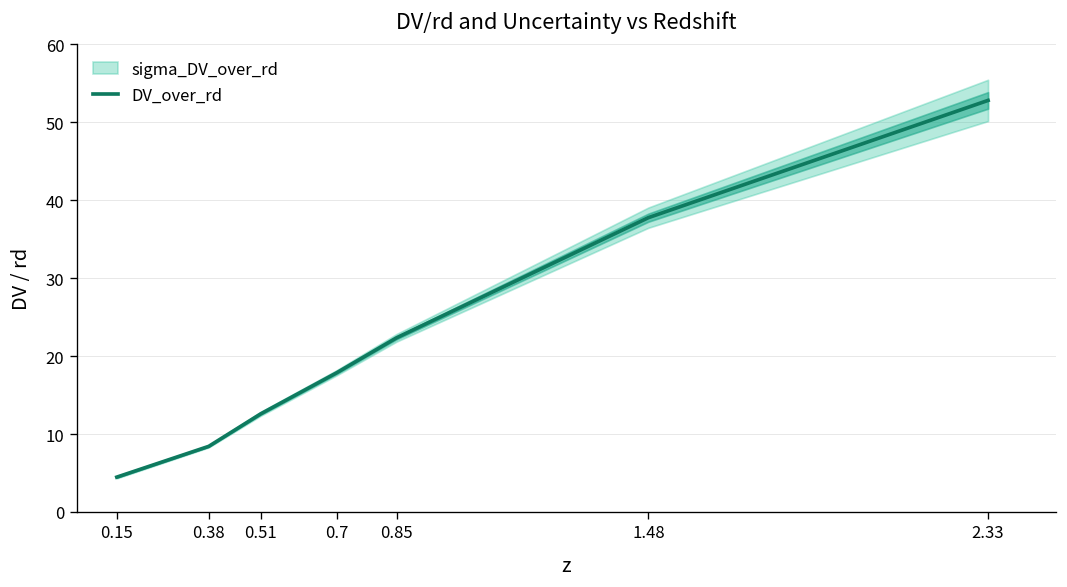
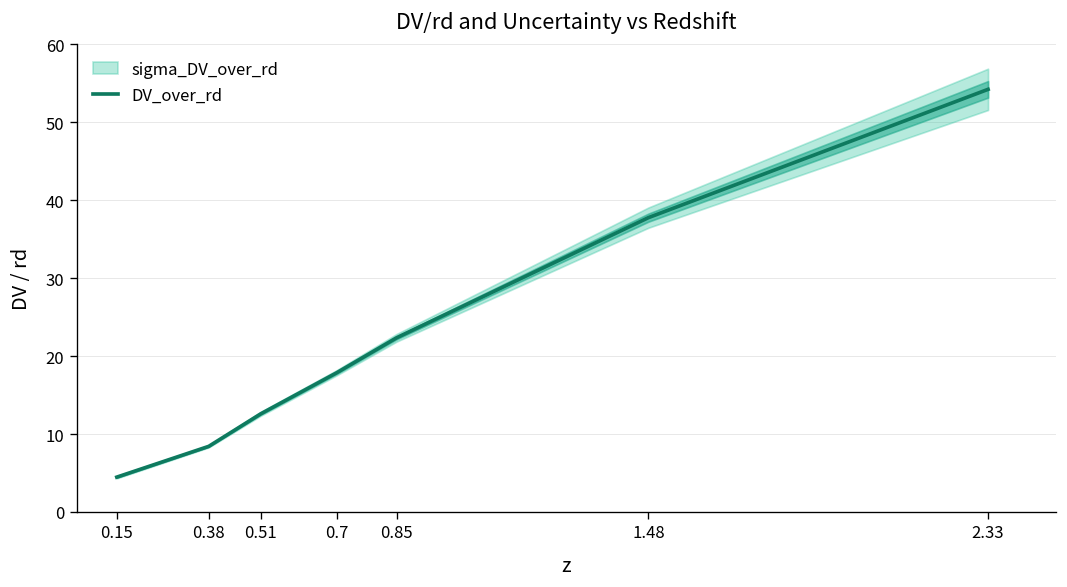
DV_over_rd, 2.33: 53 -> 54
